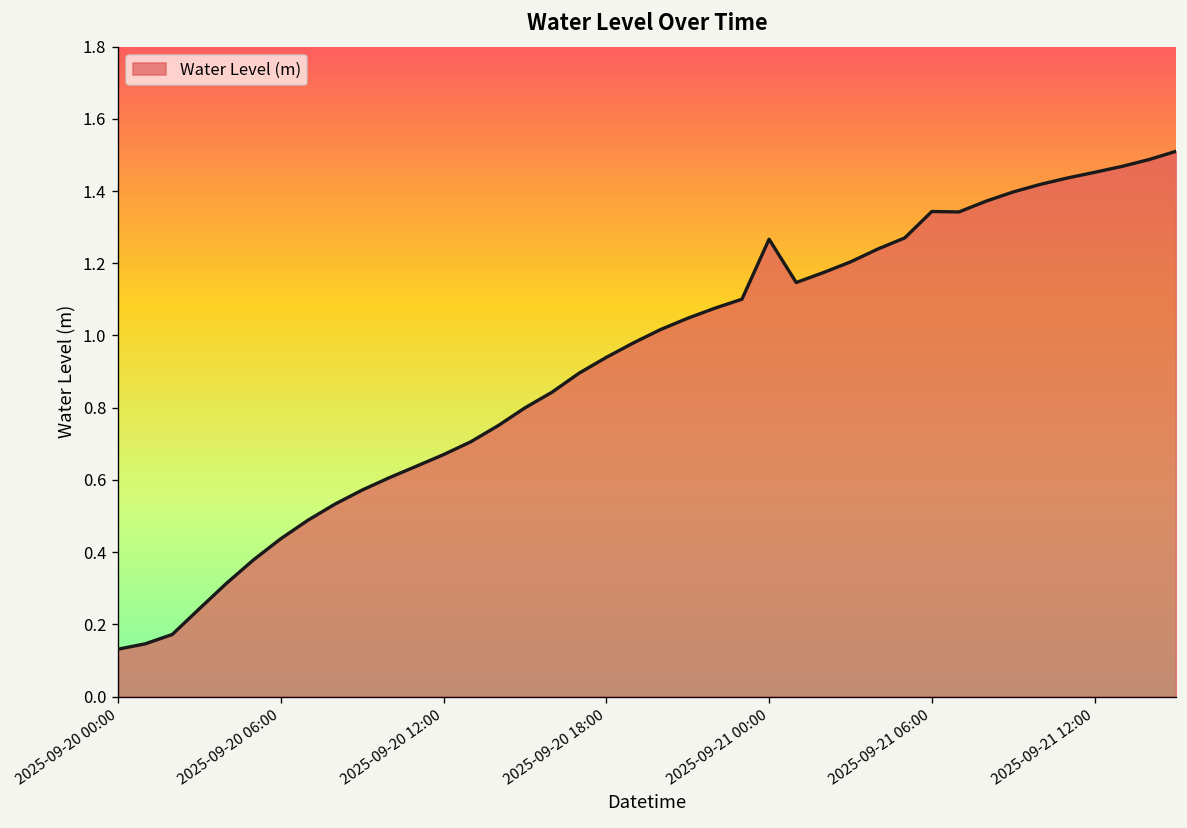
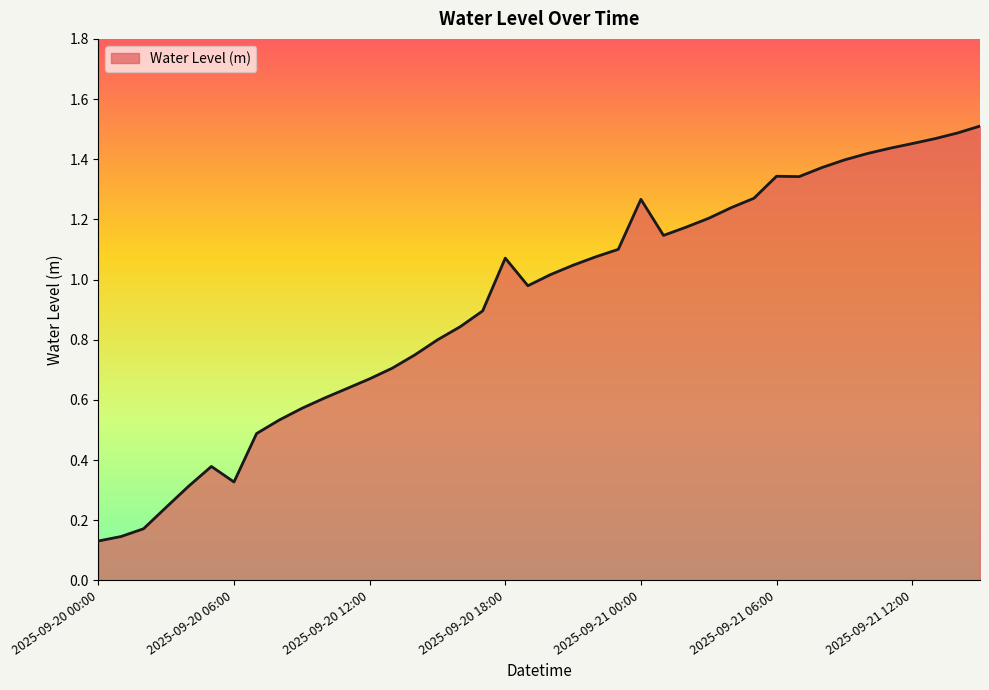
2025-09-20 06:00: 0.44 -> 0.33
2025-09-20 18:00: 0.94 -> 1.07
